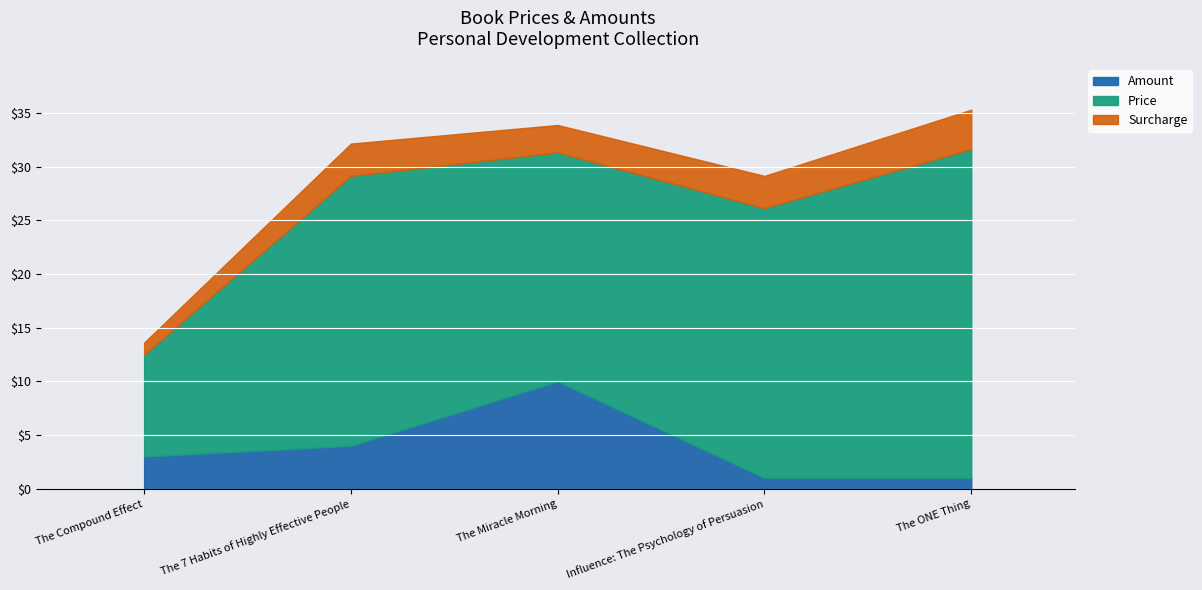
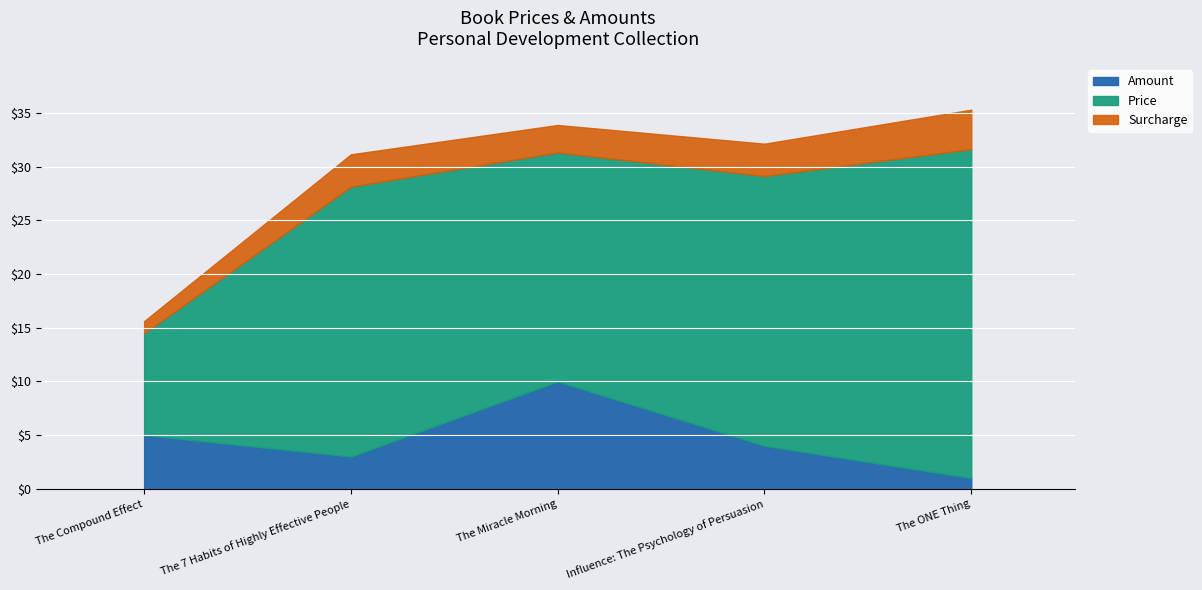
Amount, The Compound Effect: $3 -> $5
Amount, The 7 Habits of Highly Effective People: $4 -> $3
Amount, Influence: The Psychology of Persuasion: $1 -> $4
